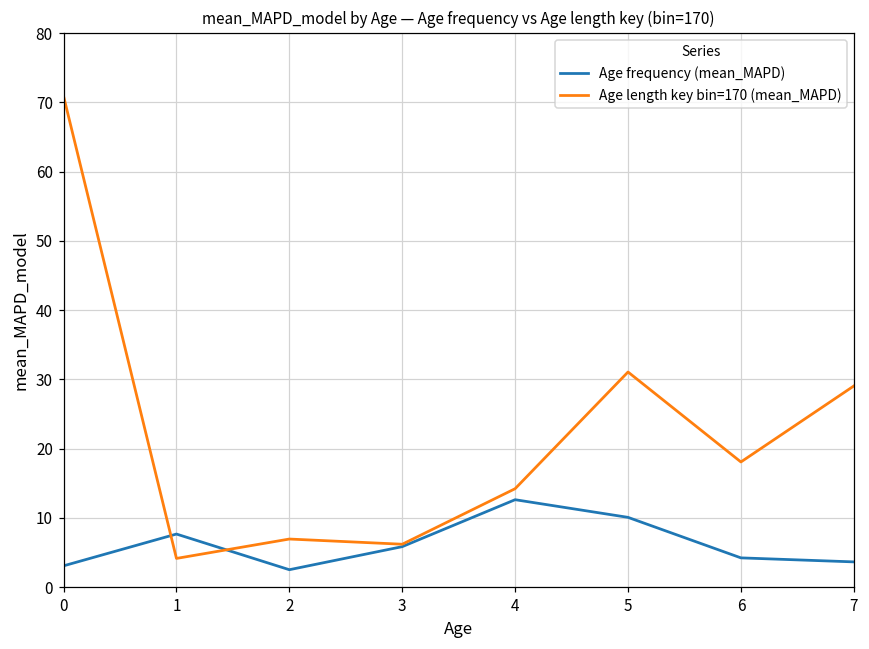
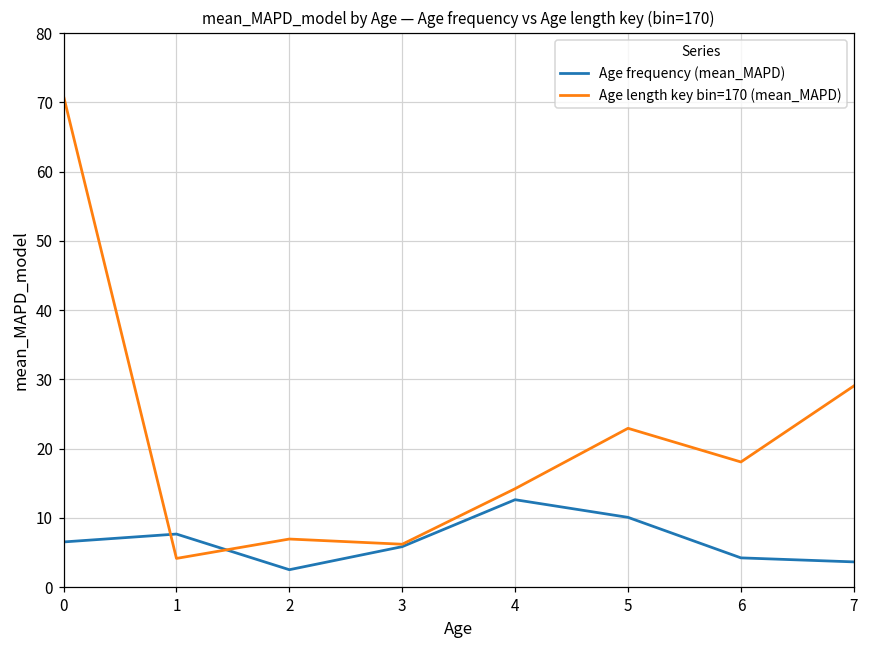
Age frequency (mean_MAPD), 0: 3 -> 7
Age length key bin=170 (mean_MAPD), 5: 31 -> 23
